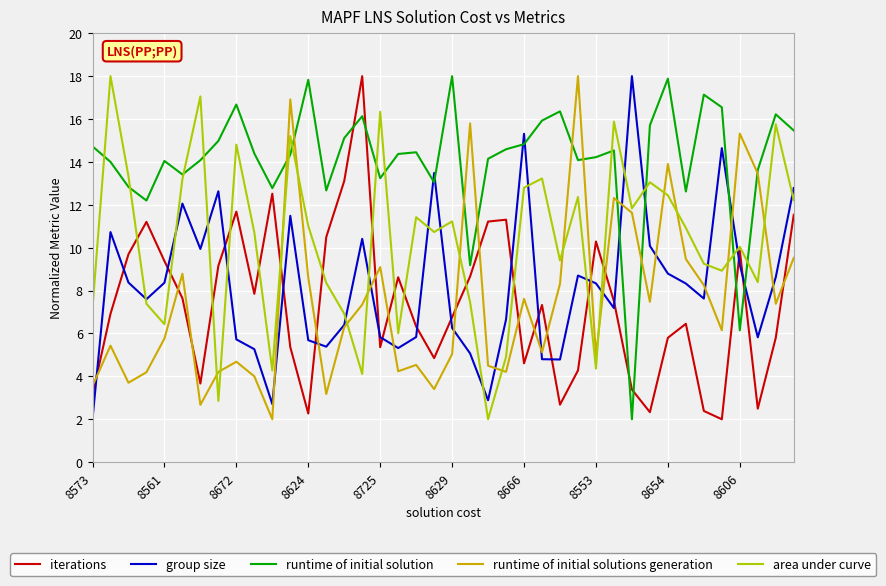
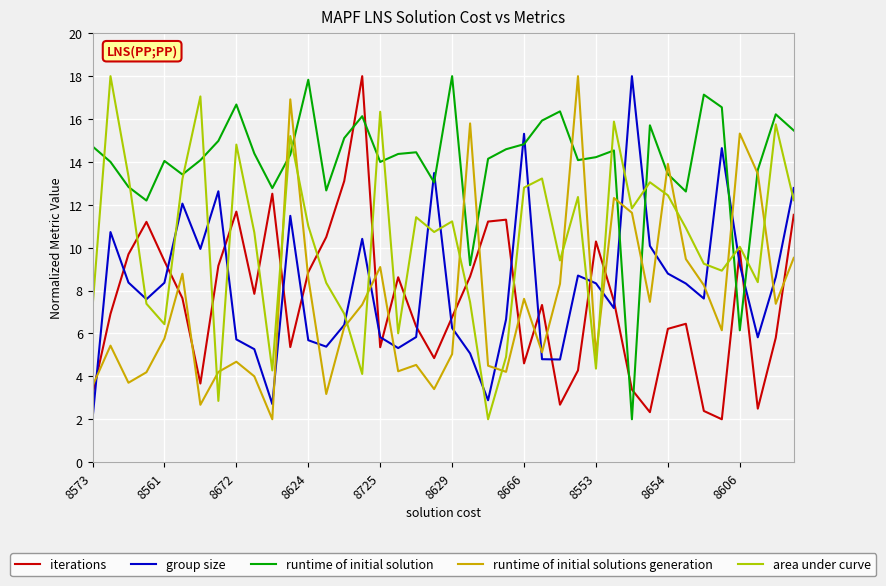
iterations, 8624: 2.3 -> 8.9
runtime of initial solution, 8725: 13.2 -> 14.0
iterations, 8654: 5.8 -> 6.2
runtime of initial solution, 8654: 17.9 -> 13.4
